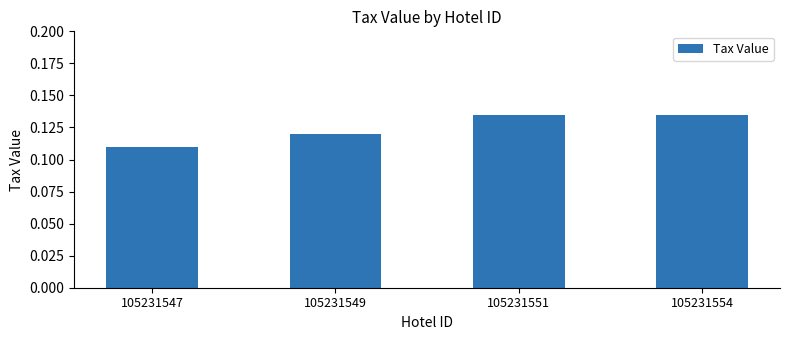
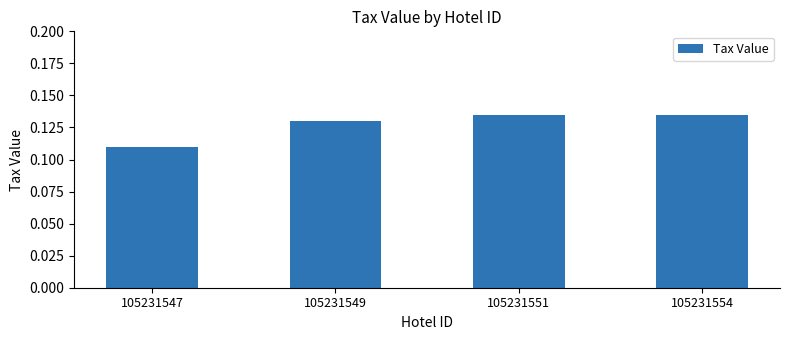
105231549: 0.12 -> 0.13
